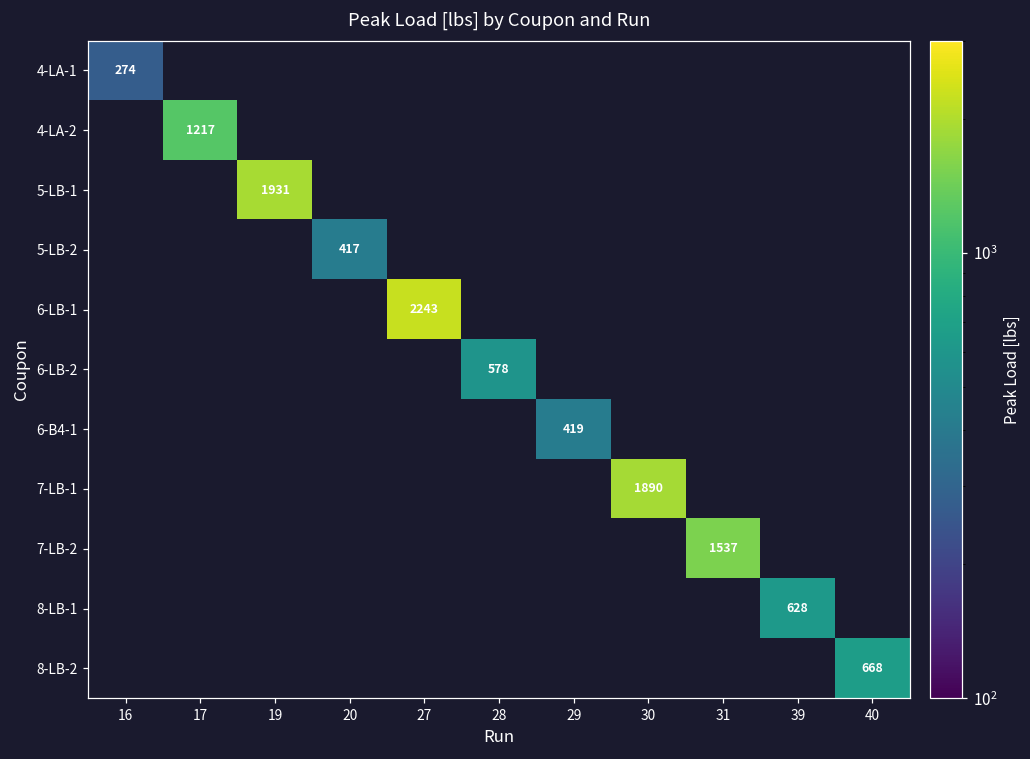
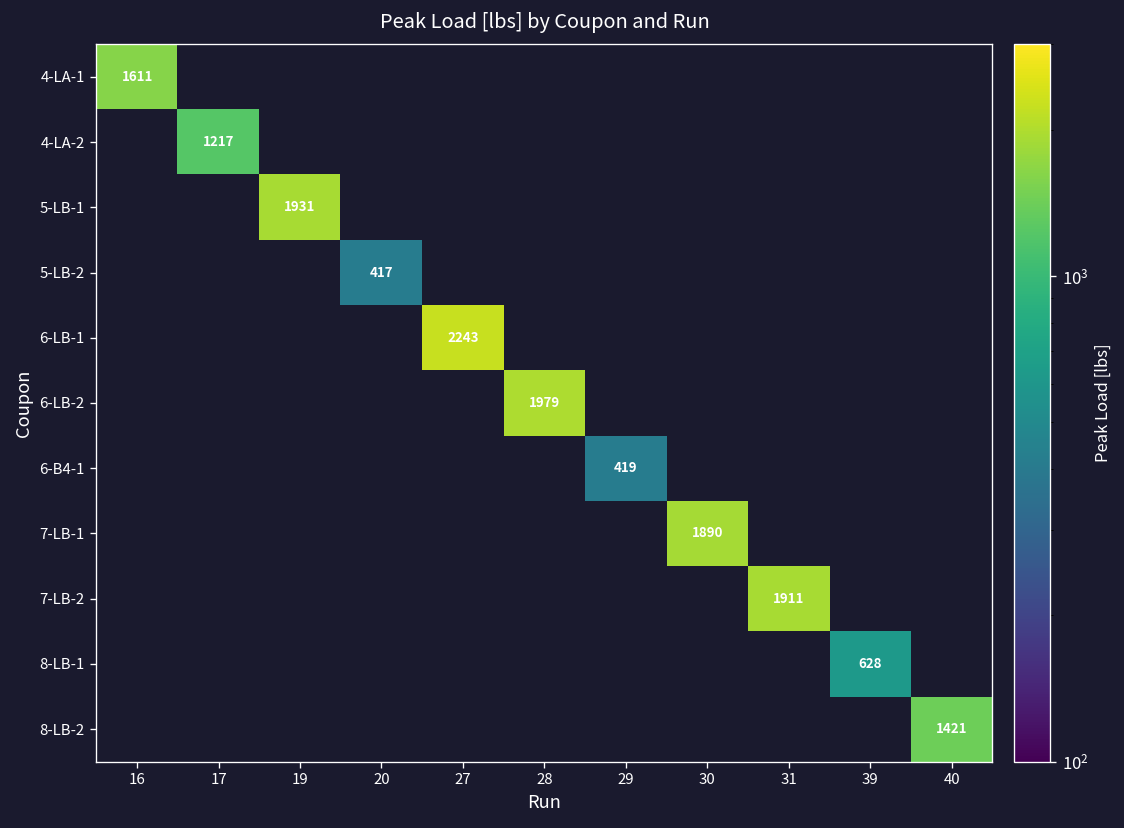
4-LA-1, 16: 274 -> 1611
6-LB-2, 28: 578 -> 1979
7-LB-2, 31: 1537 -> 1911
8-LB-2, 40: 668 -> 1421
